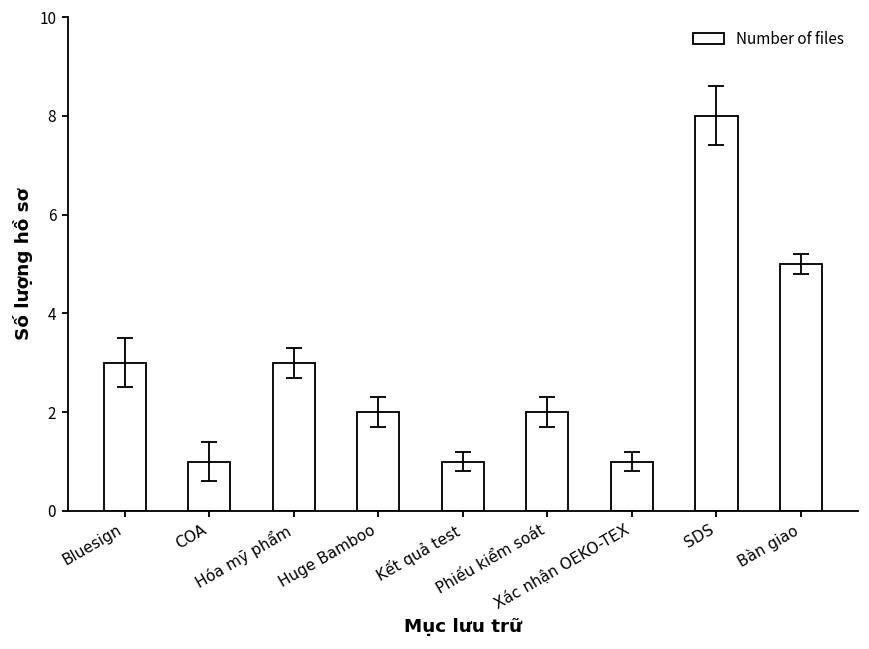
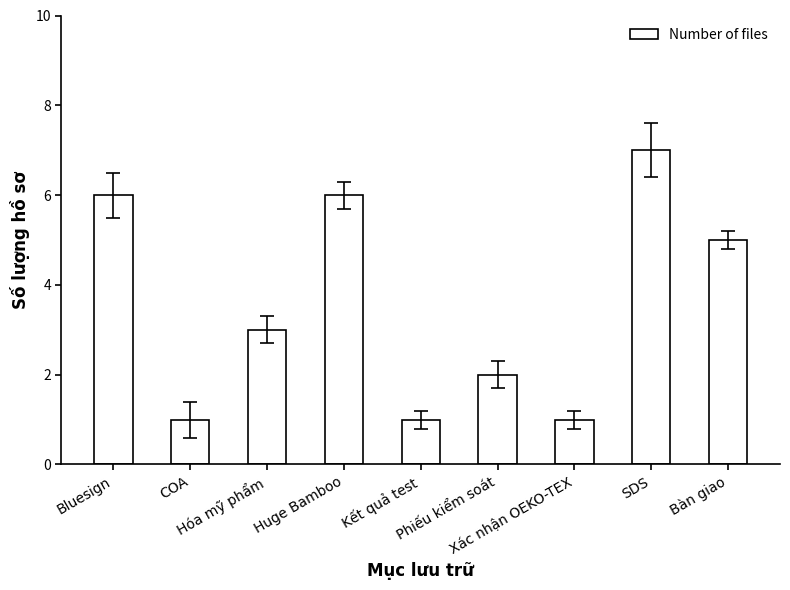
Number of files, Bluesign: 3 -> 6
Number of files, Huge Bamboo: 2 -> 6
Number of files, SDS: 8 -> 7
